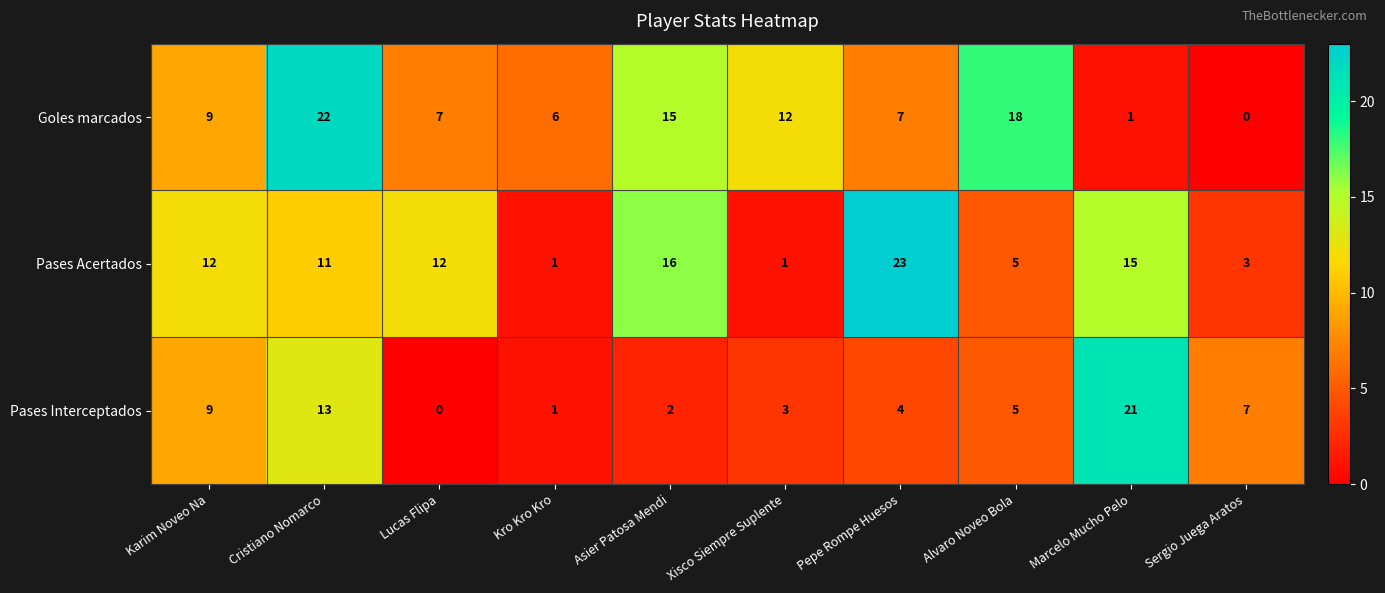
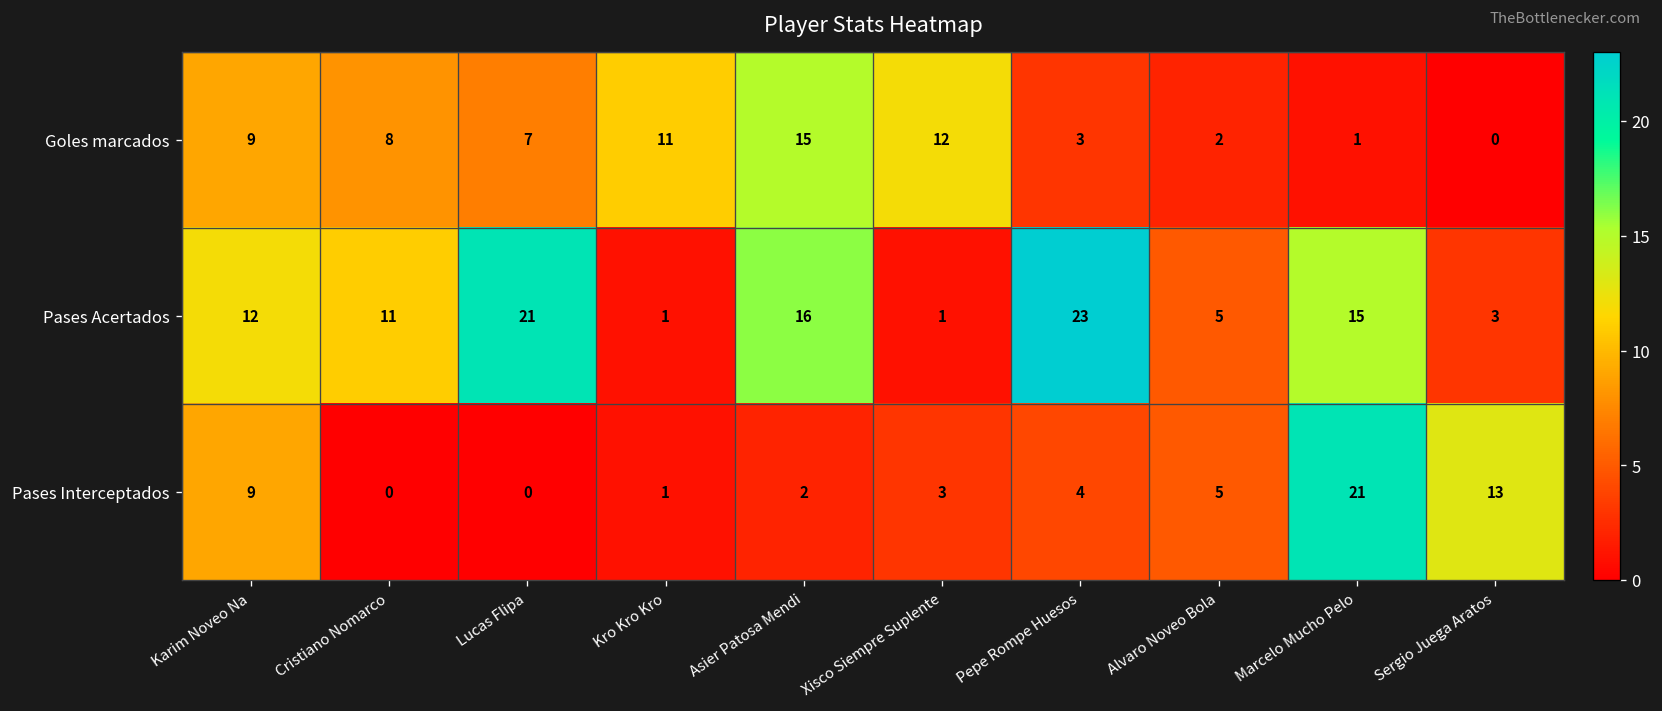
Goles marcados, Cristiano Nomarco: 22 -> 8
Goles marcados, Kro Kro Kro: 6 -> 11
Goles marcados, Pepe Rompe Huesos: 7 -> 3
Goles marcados, Alvaro Noveo Bola: 18 -> 2
Pases Acertados, Lucas Flipa: 12 -> 21
Pases Interceptados, Cristiano Nomarco: 13 -> 0
Pases Interceptados, Sergio Juega Aratos: 7 -> 13
